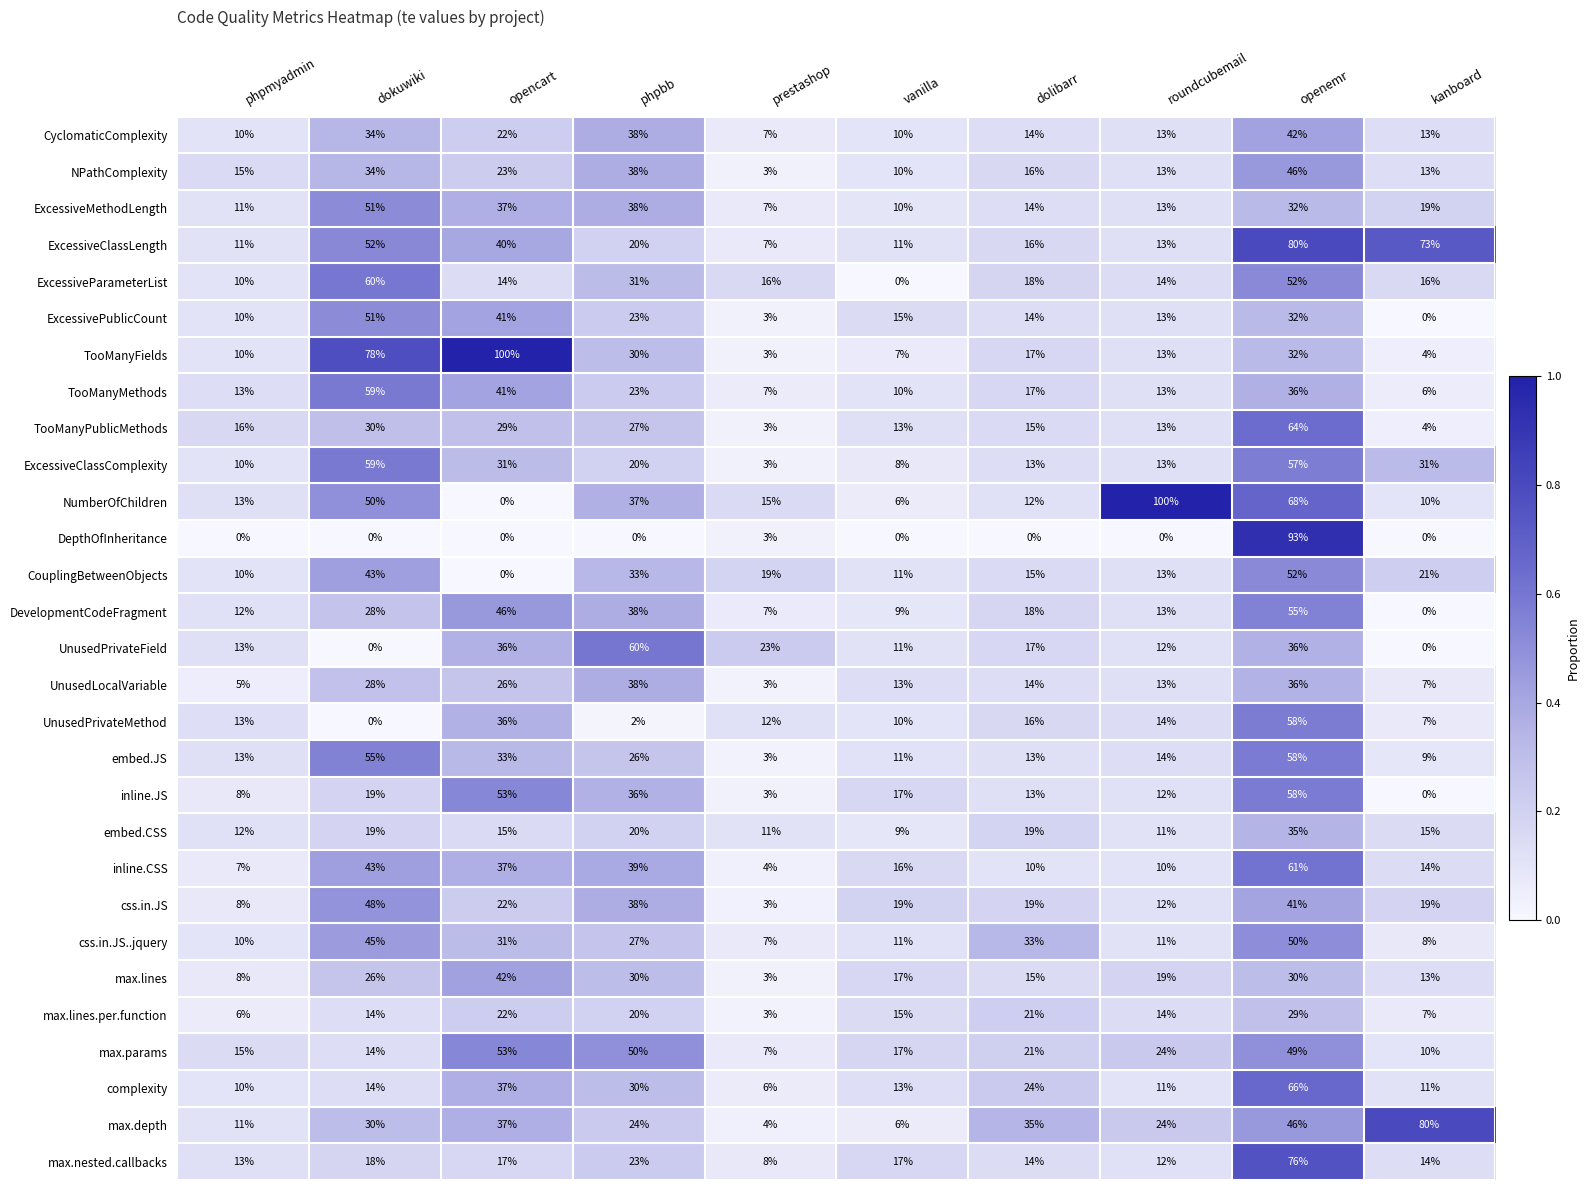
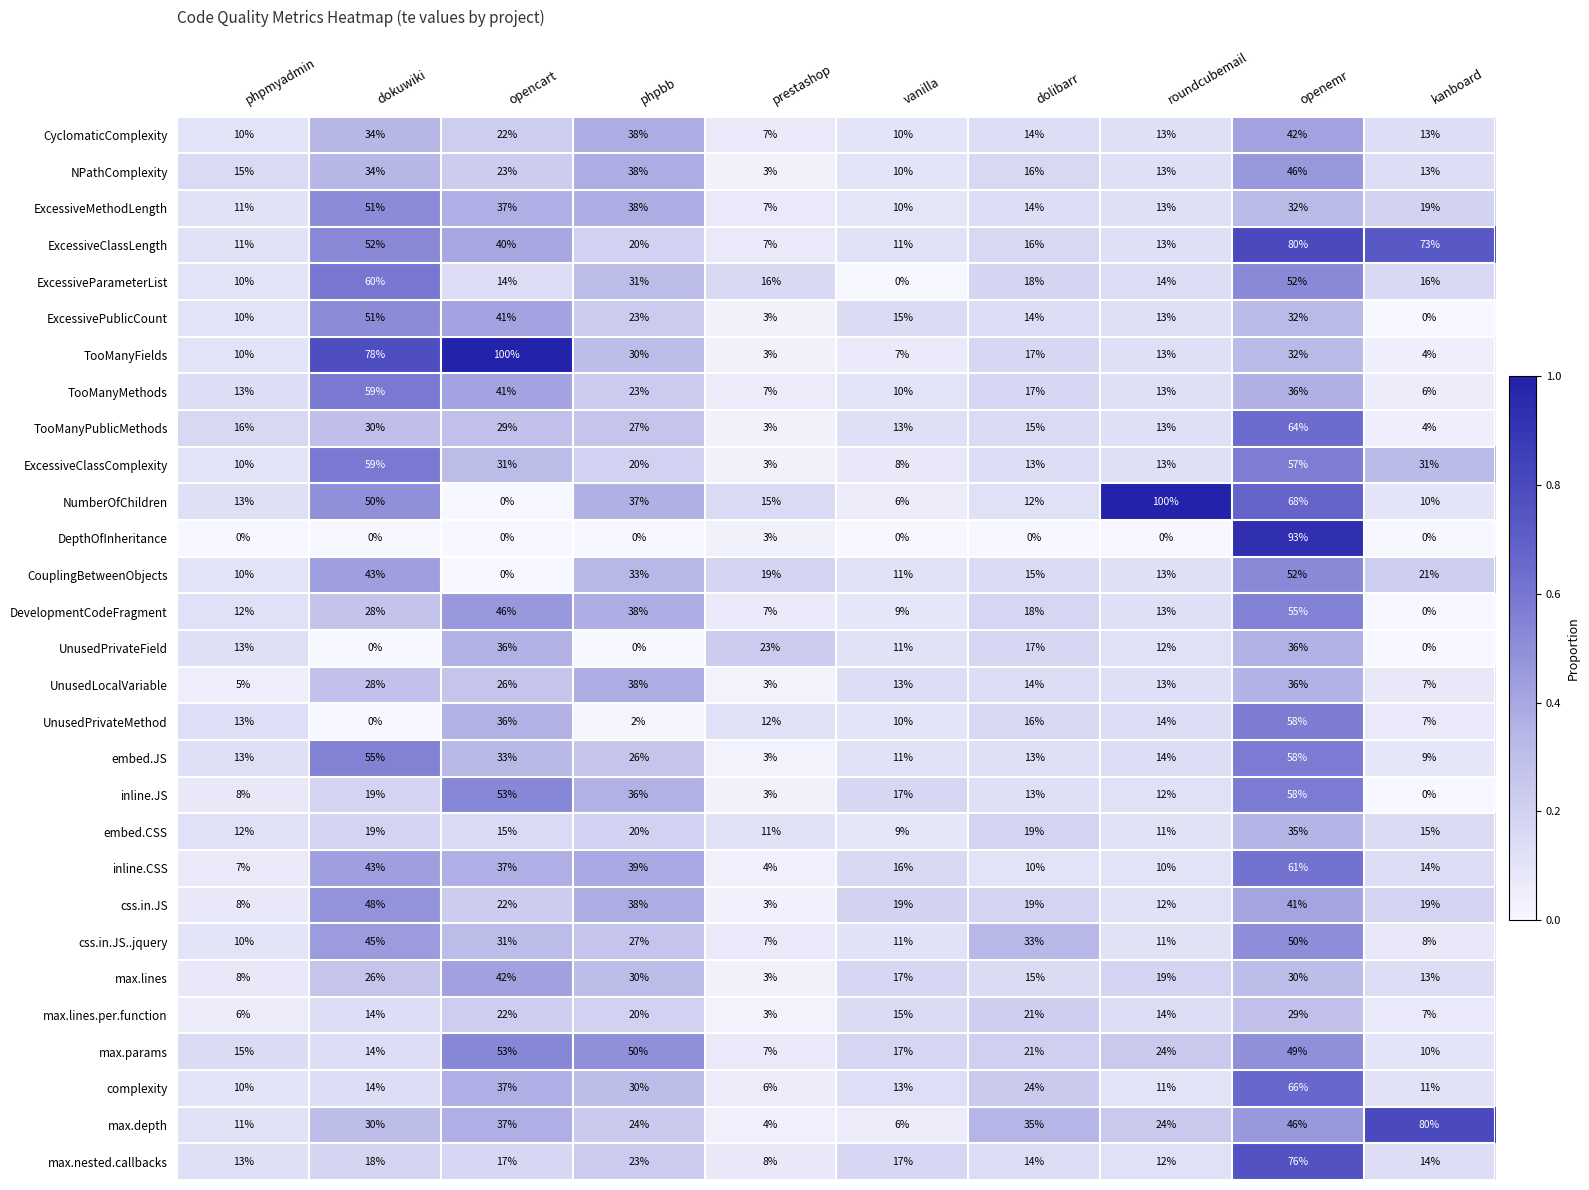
UnusedPrivateField, phpbb: 60% -> 0%
